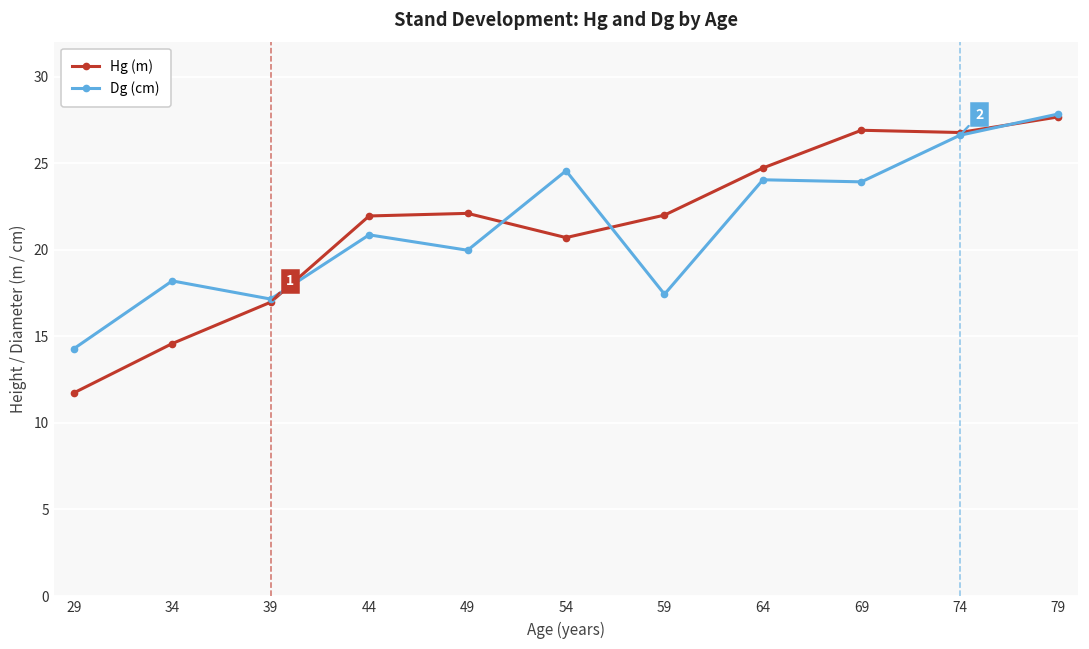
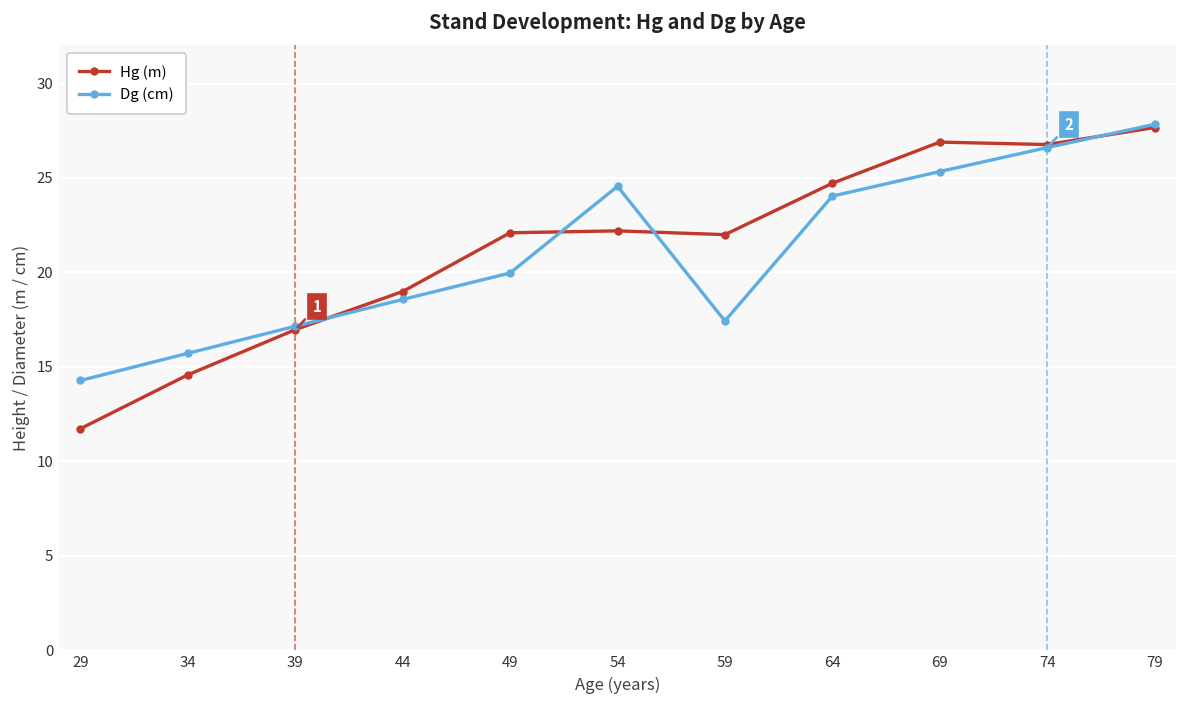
Dg (cm), 34: 18.2 -> 15.7
Hg (m), 44: 22.0 -> 19.0
Dg (cm), 44: 20.9 -> 18.6
Hg (m), 54: 20.7 -> 22.2
Dg (cm), 69: 23.9 -> 25.3
